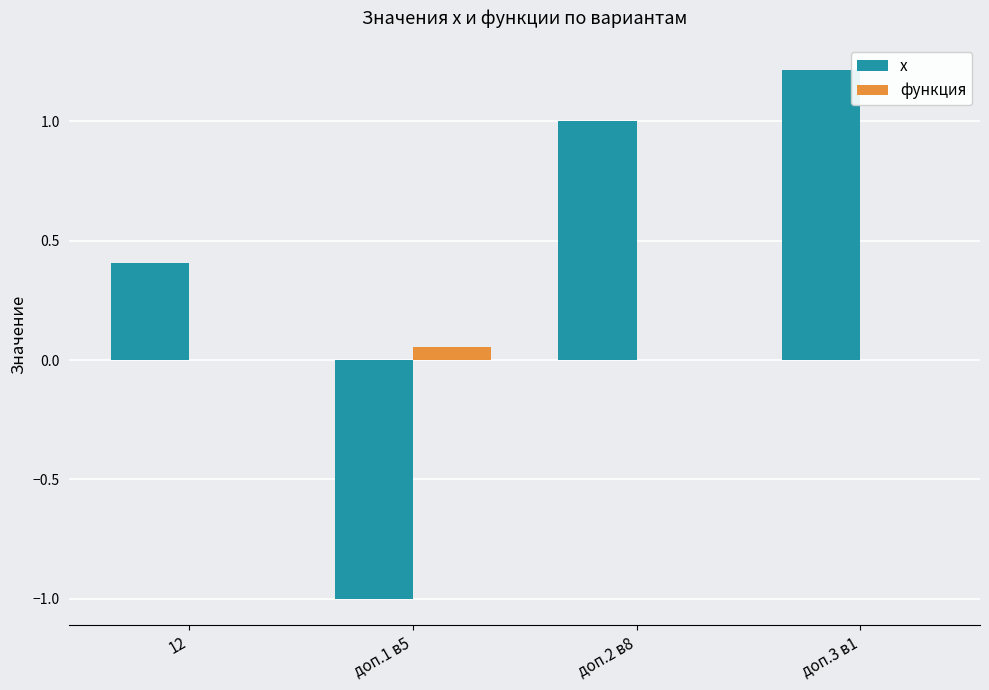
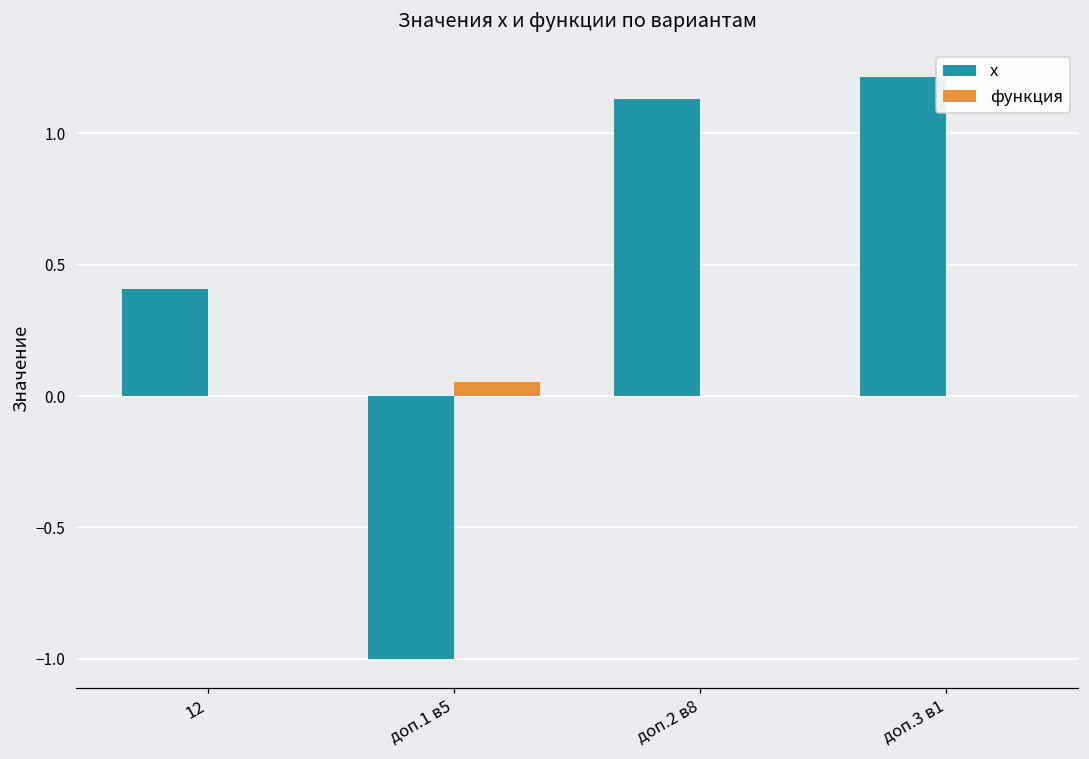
x, доп.2 в8: 1.00 -> 1.13
